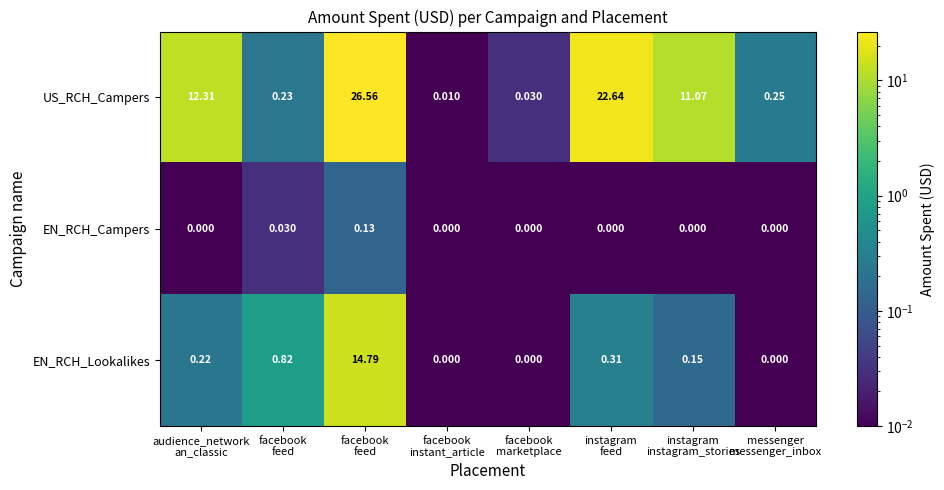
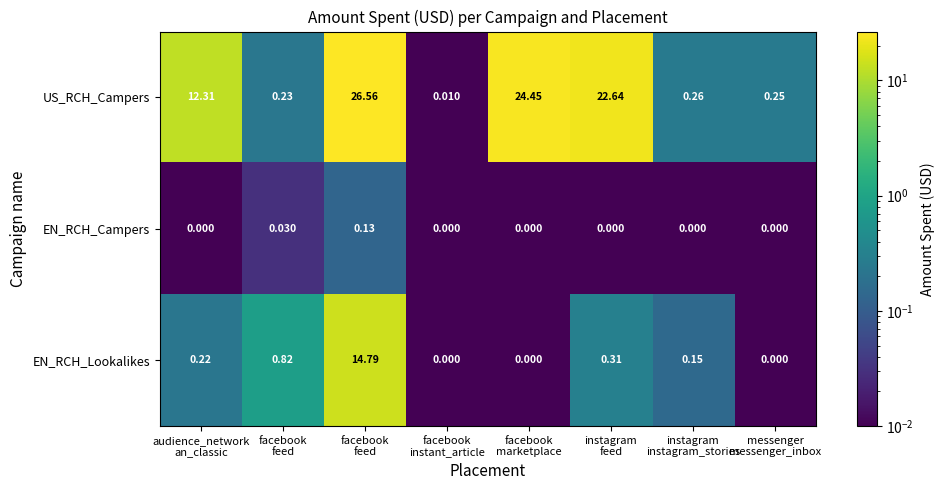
US_RCH_Campers, facebook marketplace: 0.030 -> 24.45
US_RCH_Campers, instagram instagram_stories: 11.07 -> 0.26
